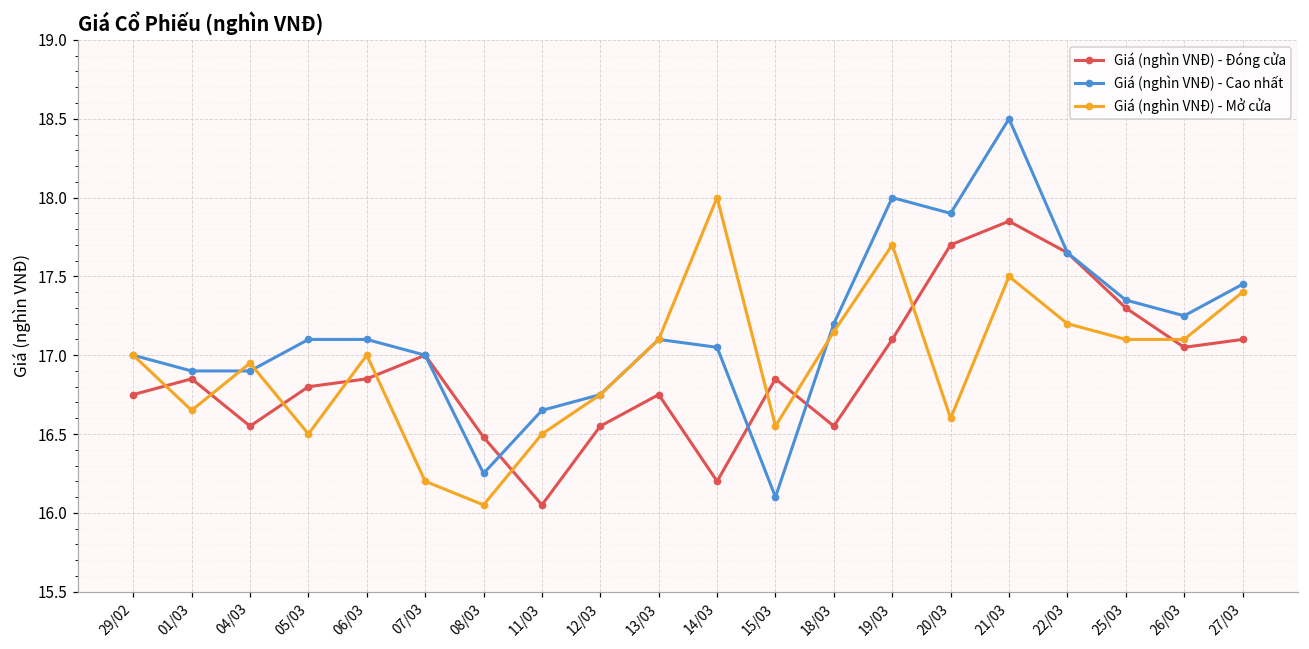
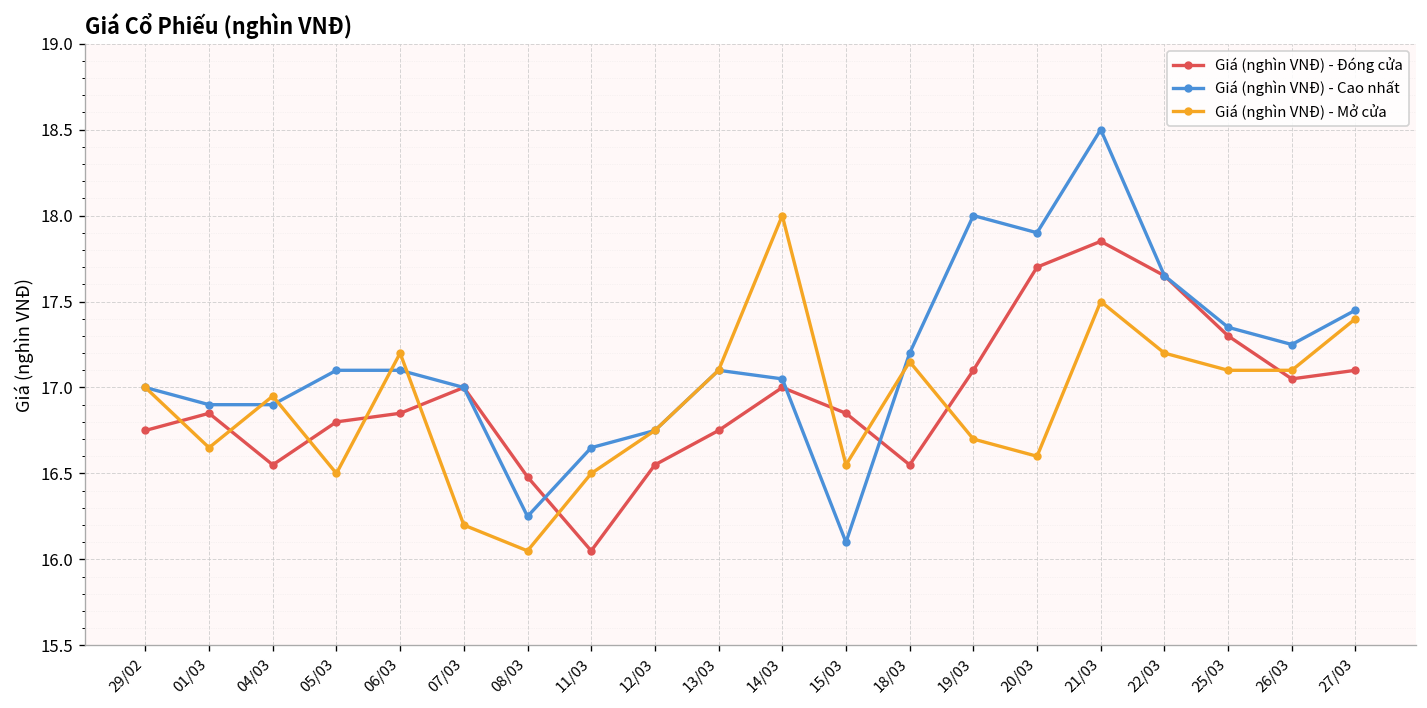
Giá (nghìn VNĐ) - Mở cửa, 06/03: 17.0 -> 17.2
Giá (nghìn VNĐ) - Đóng cửa, 14/03: 16.2 -> 17.0
Giá (nghìn VNĐ) - Mở cửa, 19/03: 17.7 -> 16.7
